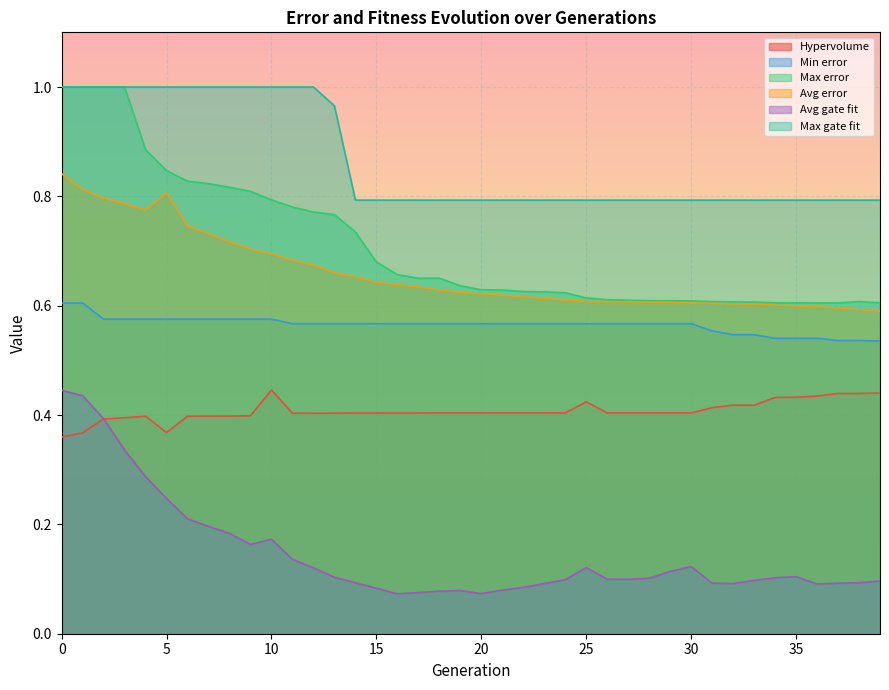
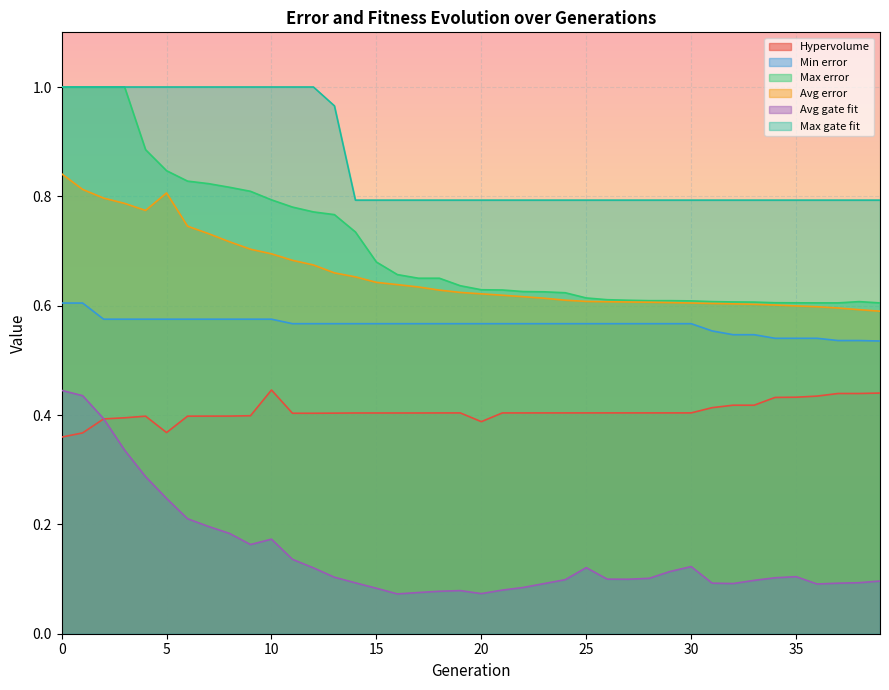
Hypervolume, 20: 0.40 -> 0.39
Hypervolume, 25: 0.42 -> 0.40
